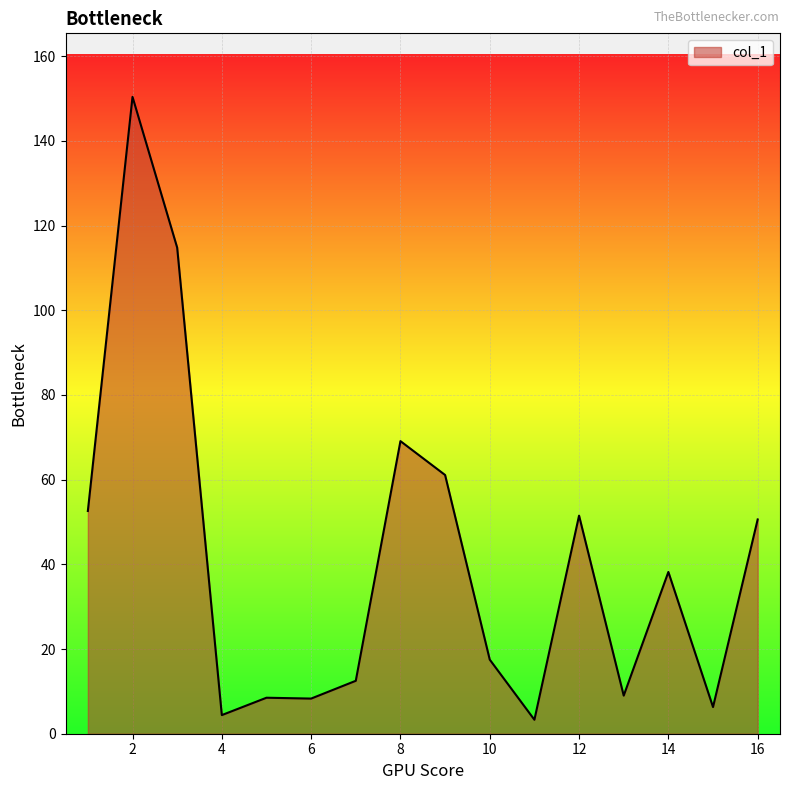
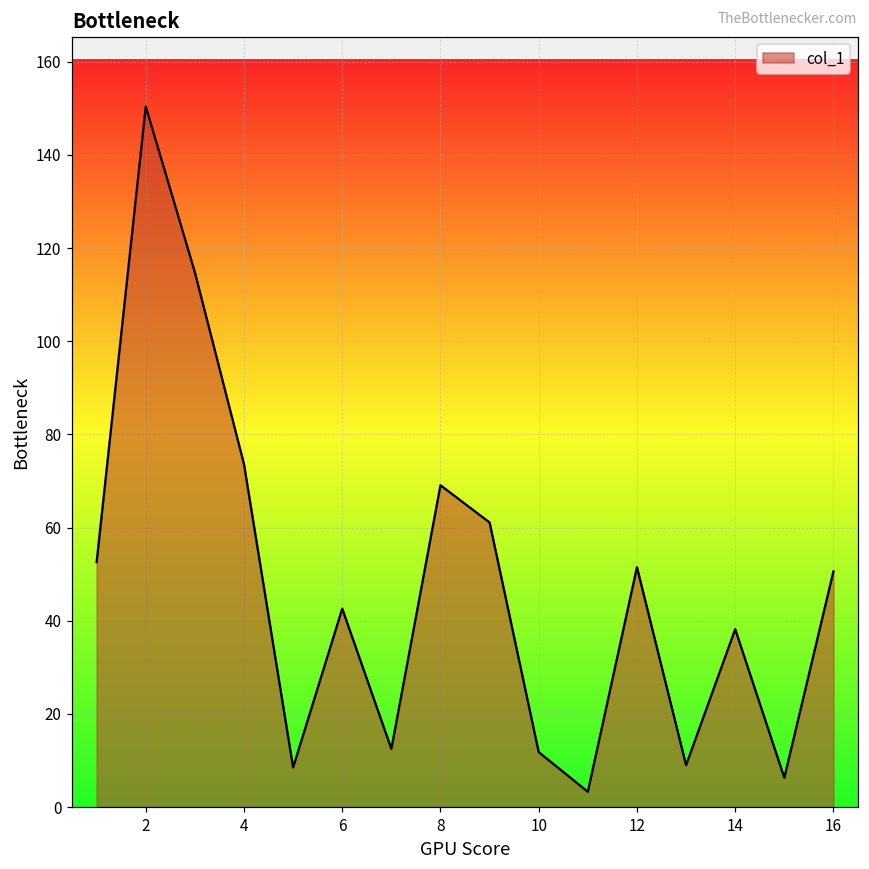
4: 4 -> 74
6: 8 -> 43
10: 18 -> 12
